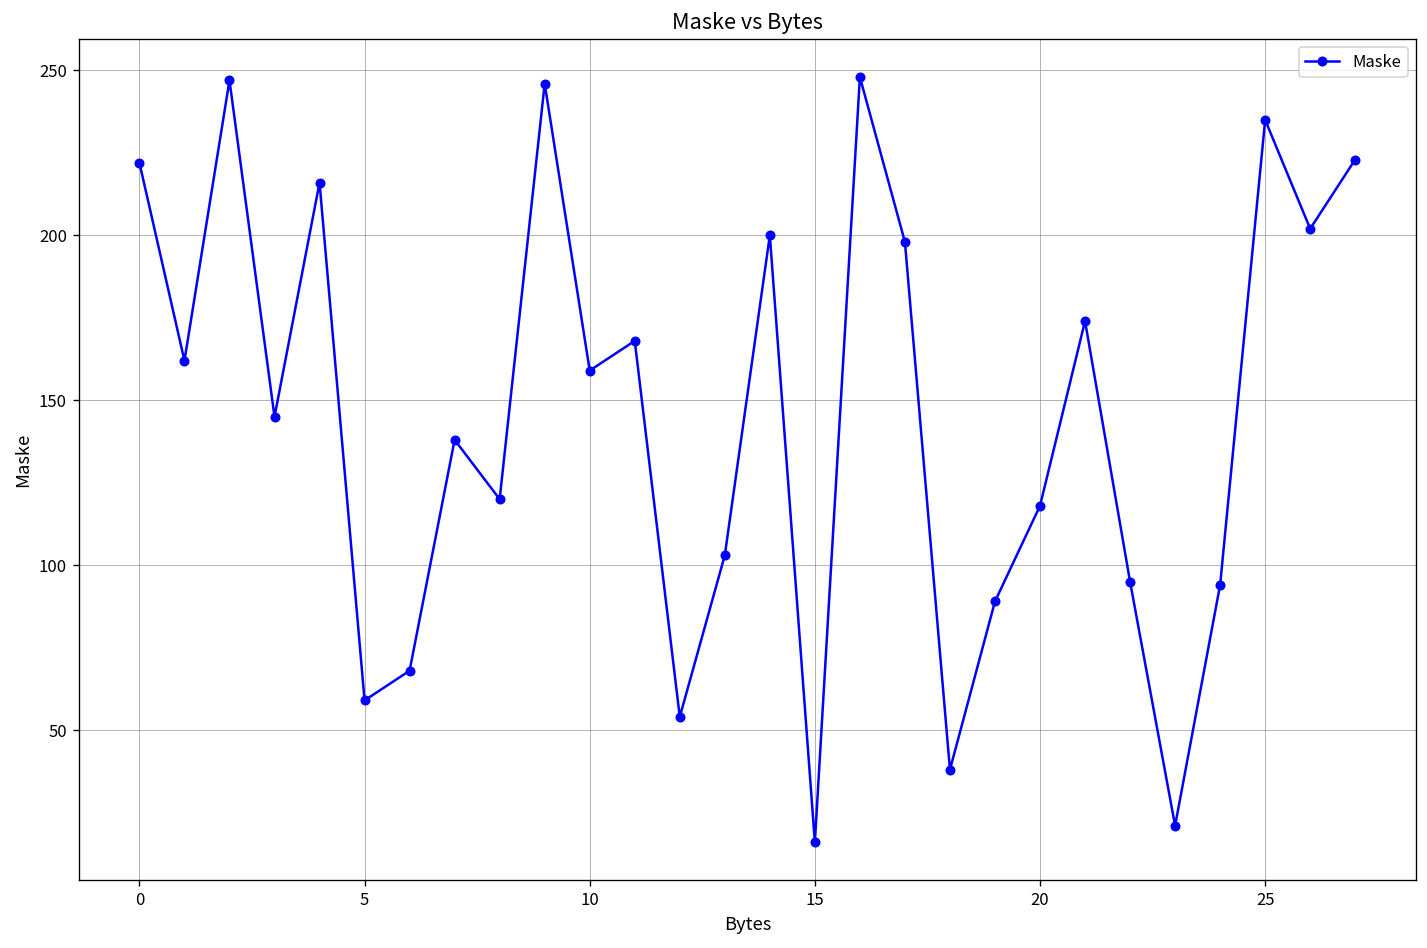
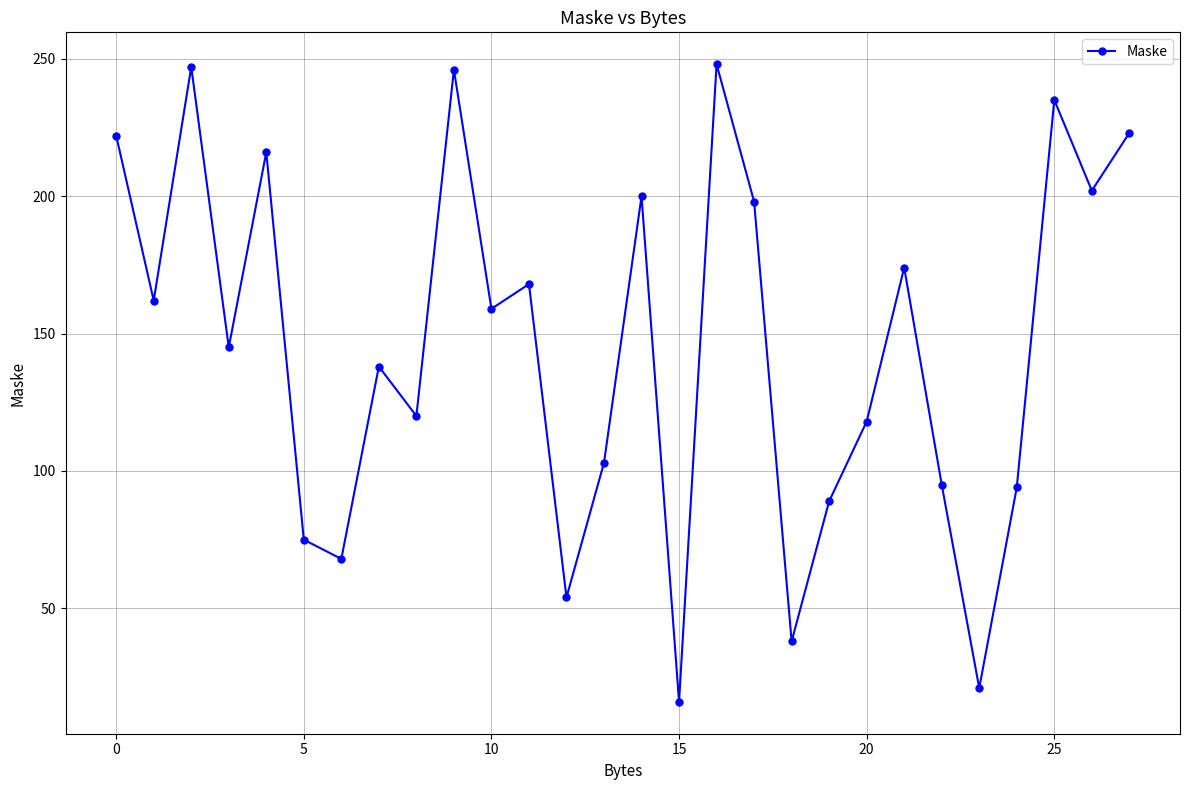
5: 59 -> 75
